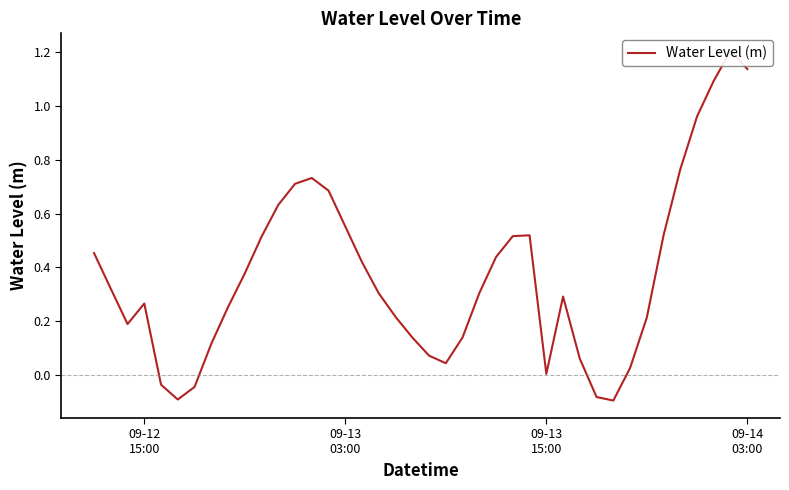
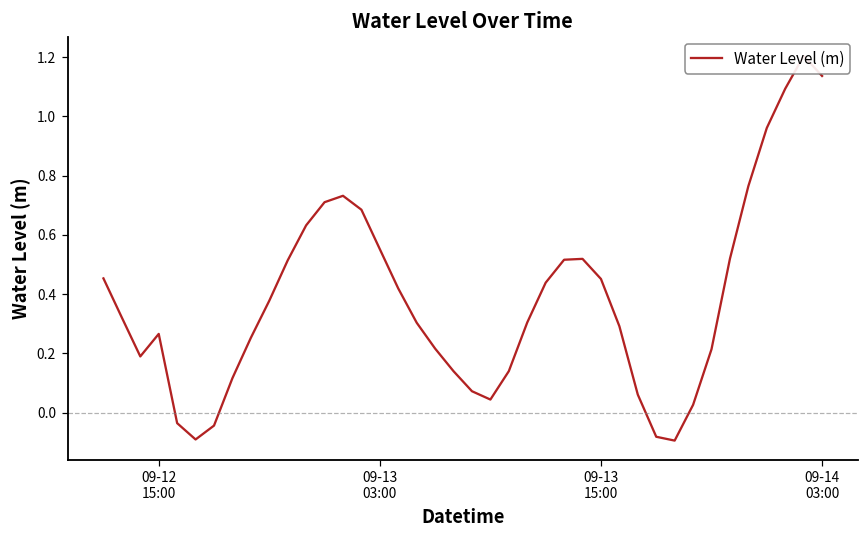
09-13 15:00: 0.00 -> 0.45
